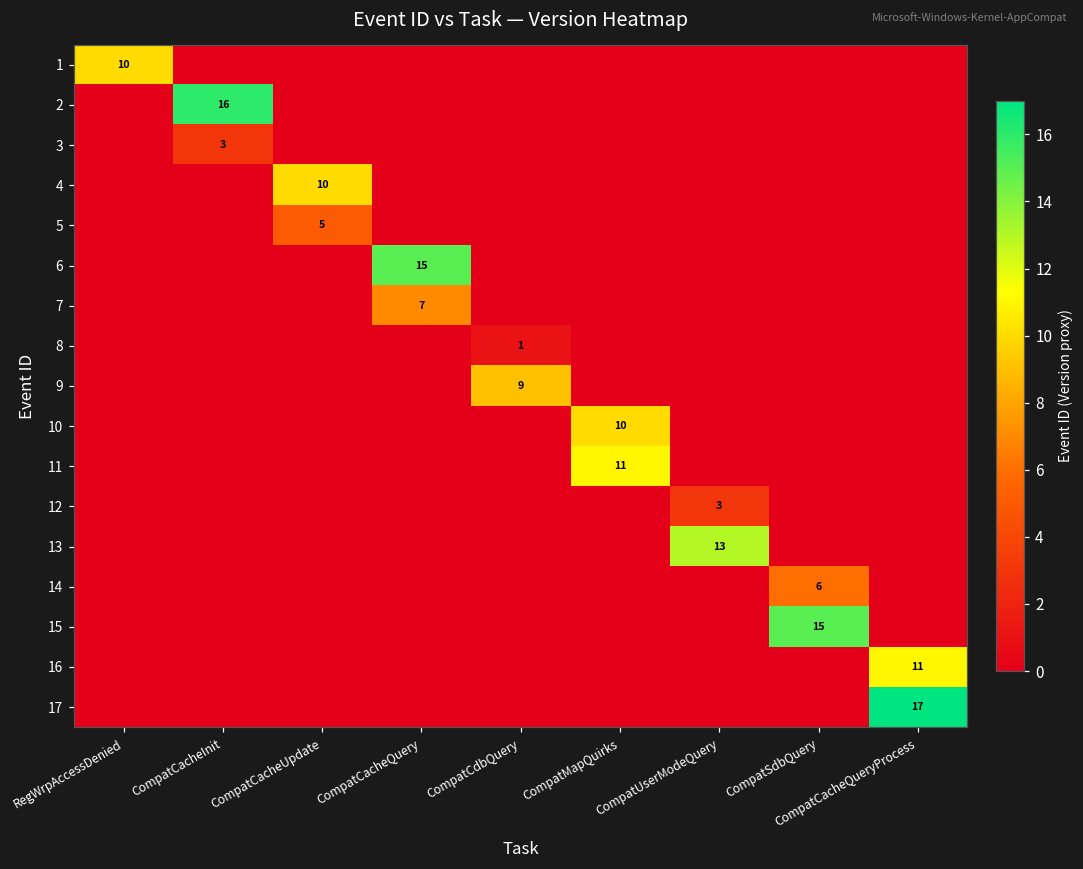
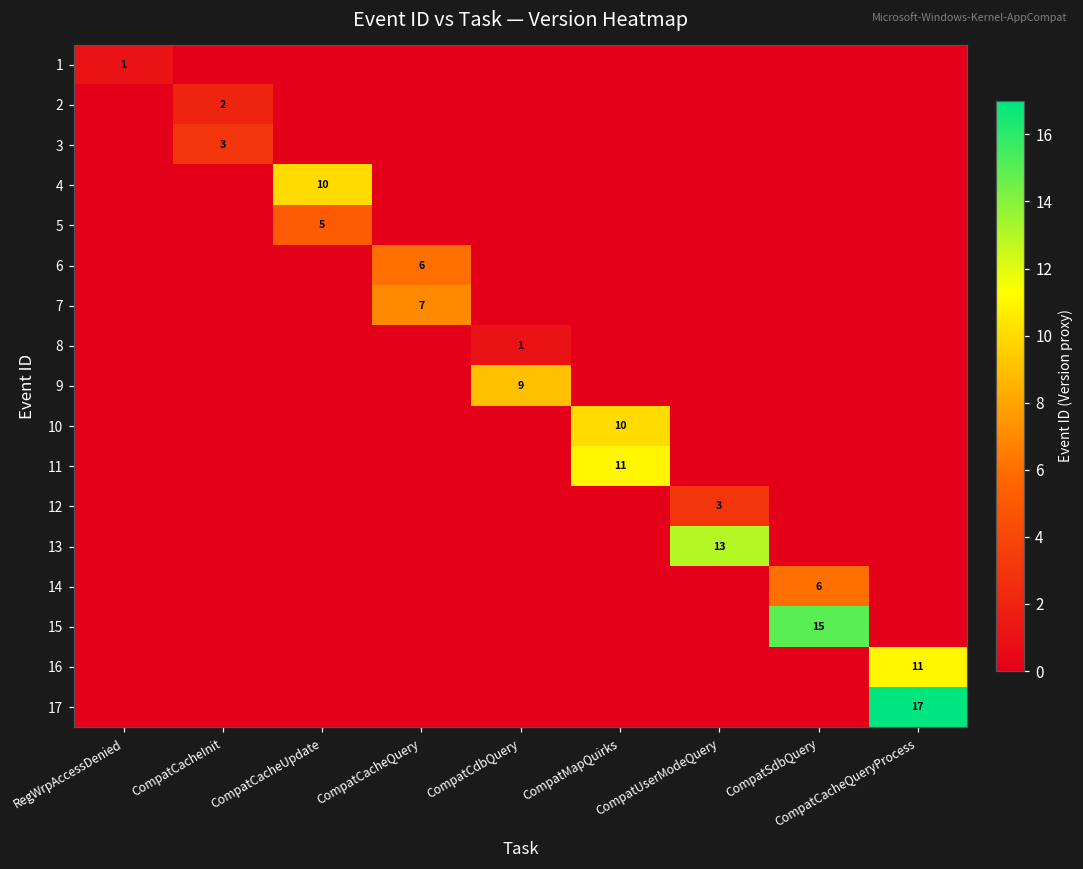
1, RegWrpAccessDenied: 10 -> 1
2, CompatCacheInit: 16 -> 2
6, CompatCacheQuery: 15 -> 6
